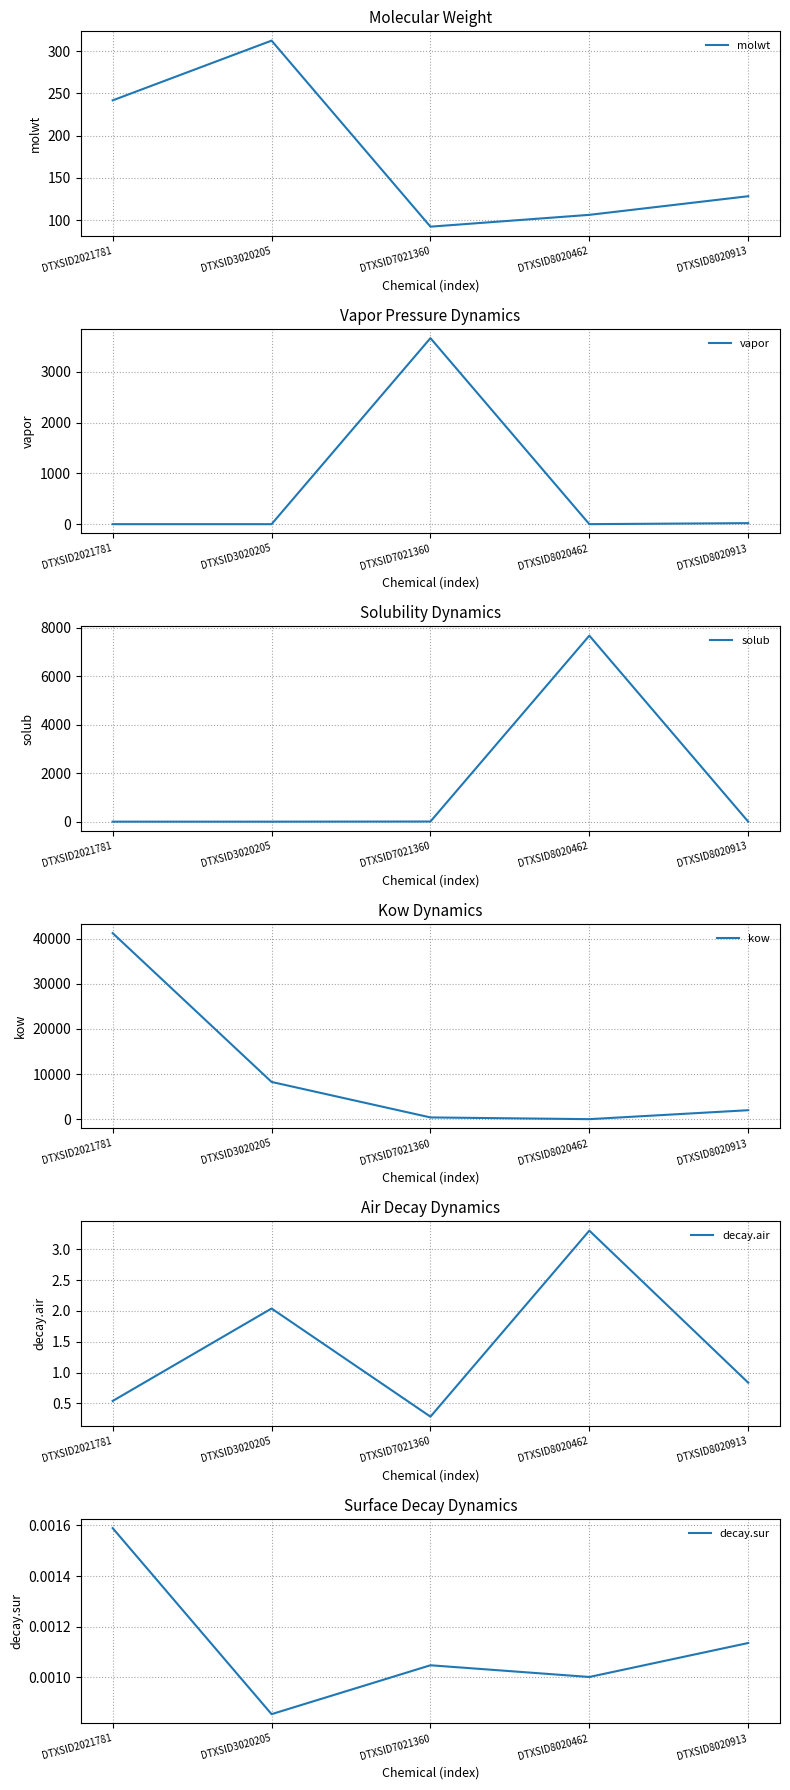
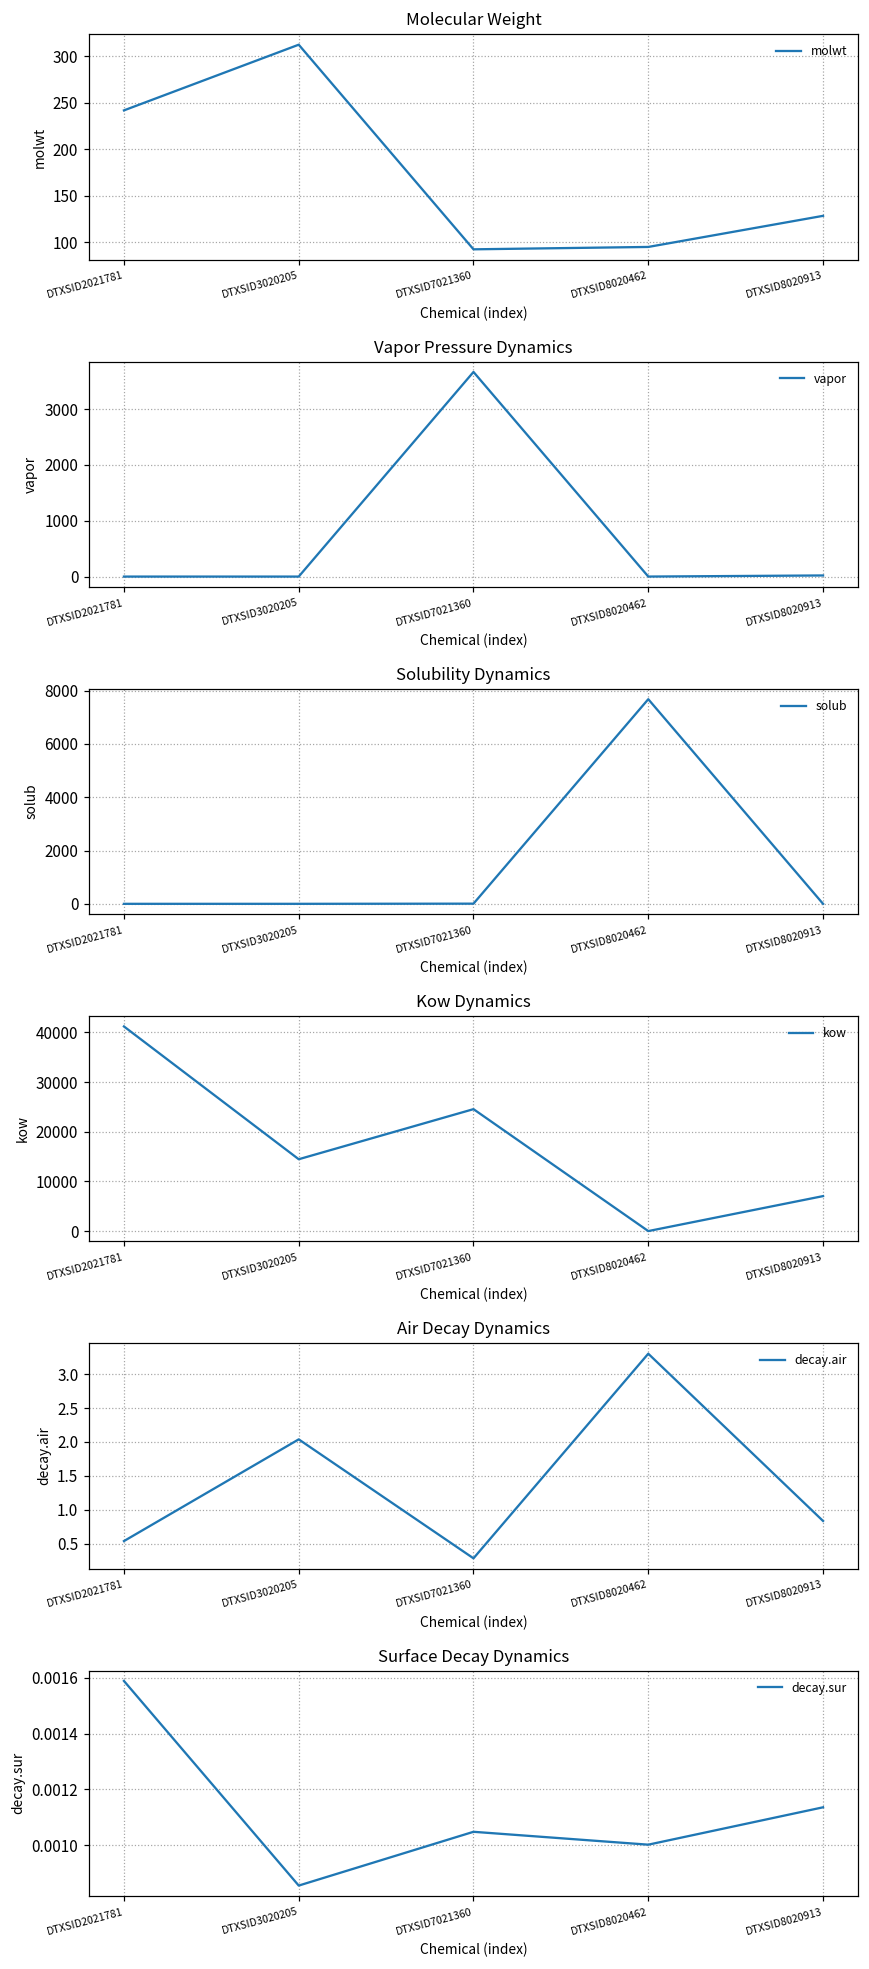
Molecular Weight, DTXSID8020462: 110 -> 90
Kow Dynamics, DTXSID3020205: 8000 -> 14000
Kow Dynamics, DTXSID7021360: 0 -> 25000
Kow Dynamics, DTXSID8020913: 2000 -> 7000
